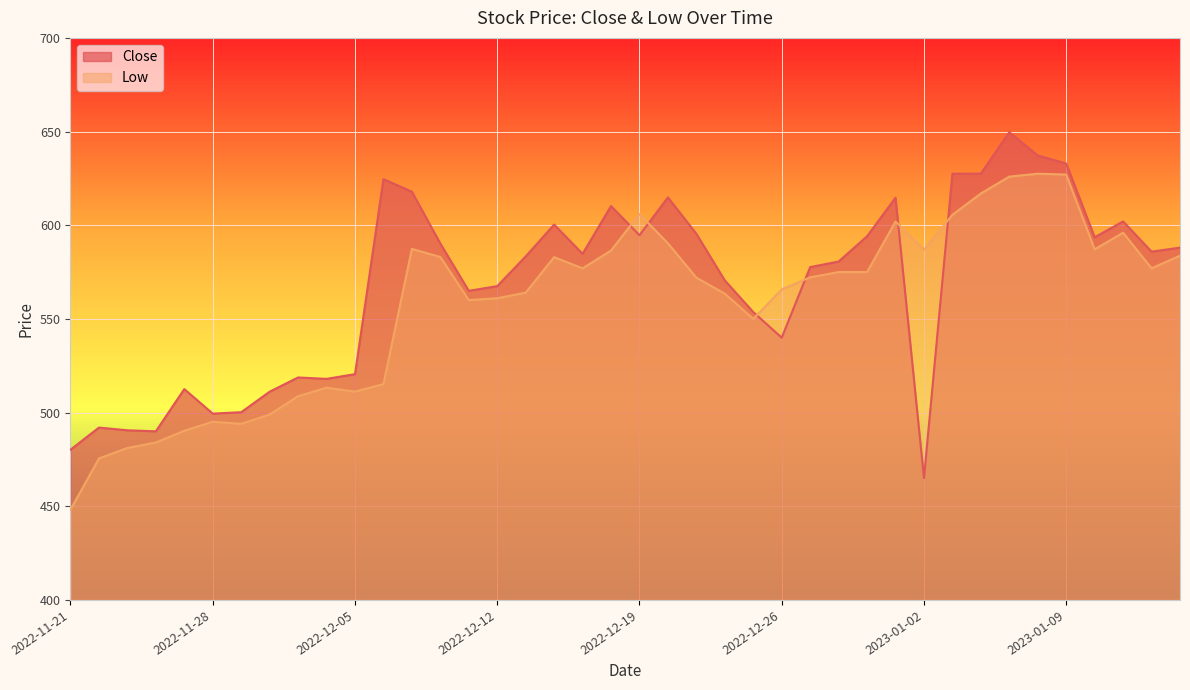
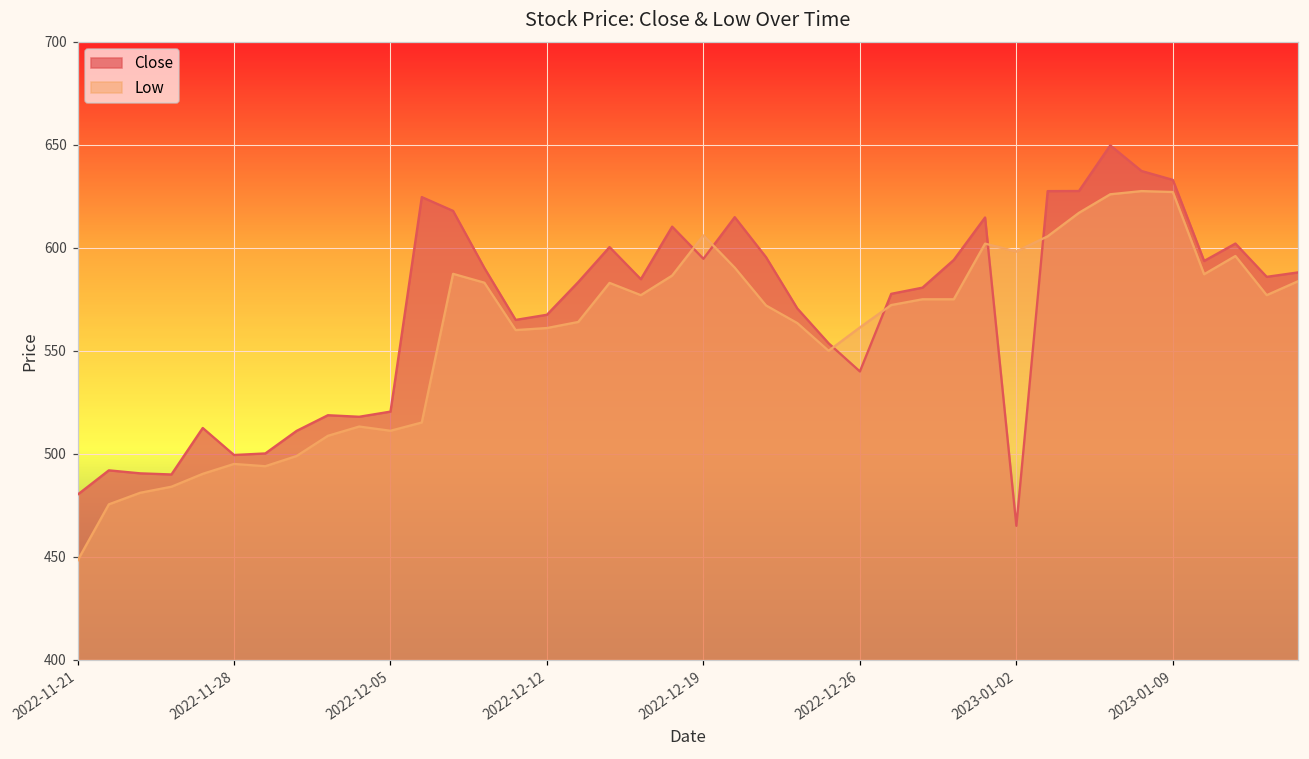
Low, 2022-12-26: 566 -> 561
Low, 2023-01-02: 587 -> 598
